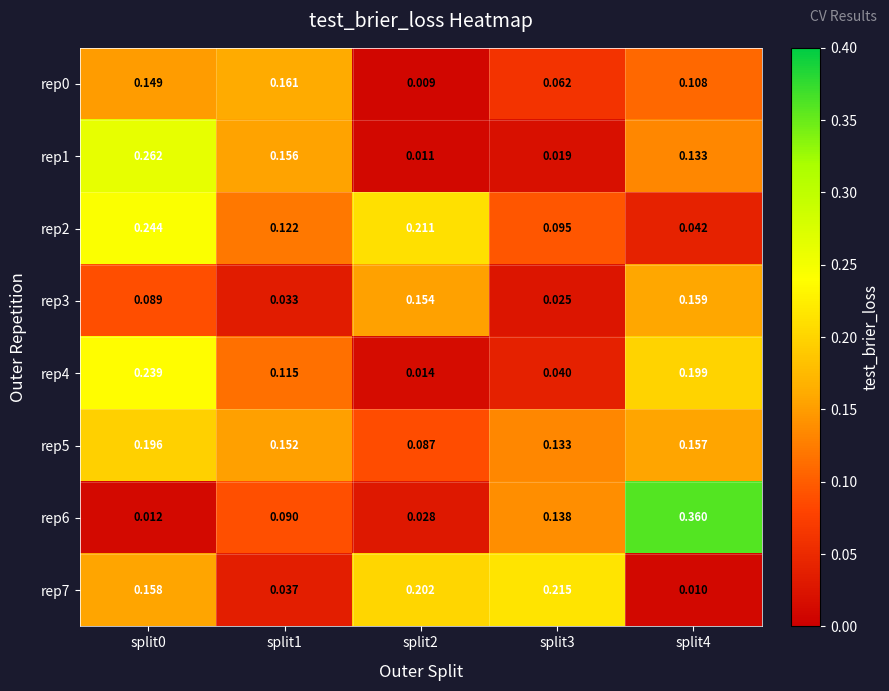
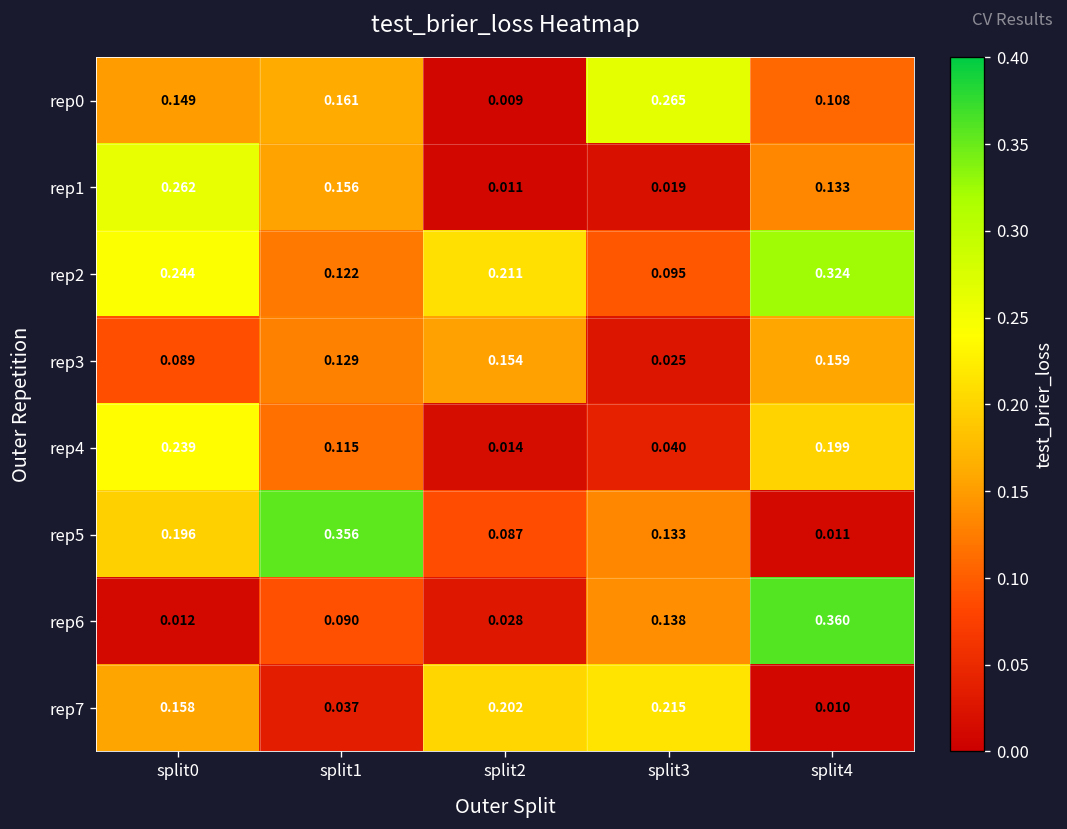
rep0, split3: 0.062 -> 0.265
rep2, split4: 0.042 -> 0.324
rep3, split1: 0.033 -> 0.129
rep5, split1: 0.152 -> 0.356
rep5, split4: 0.157 -> 0.011
